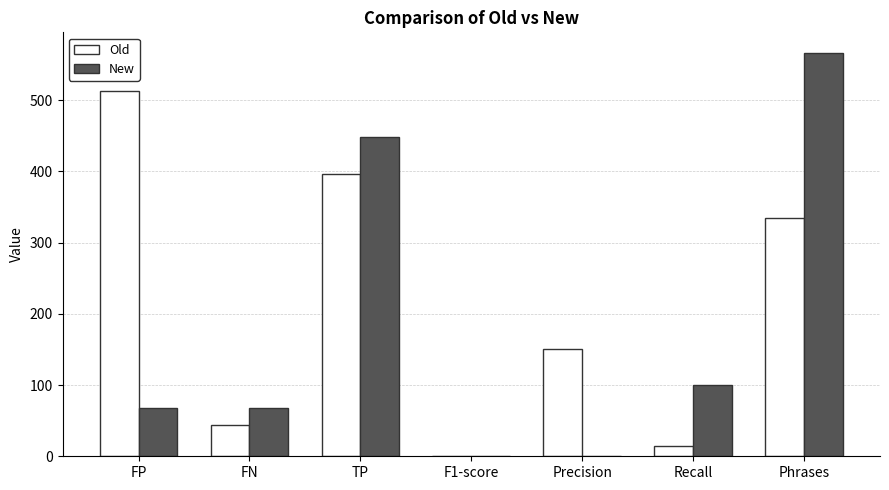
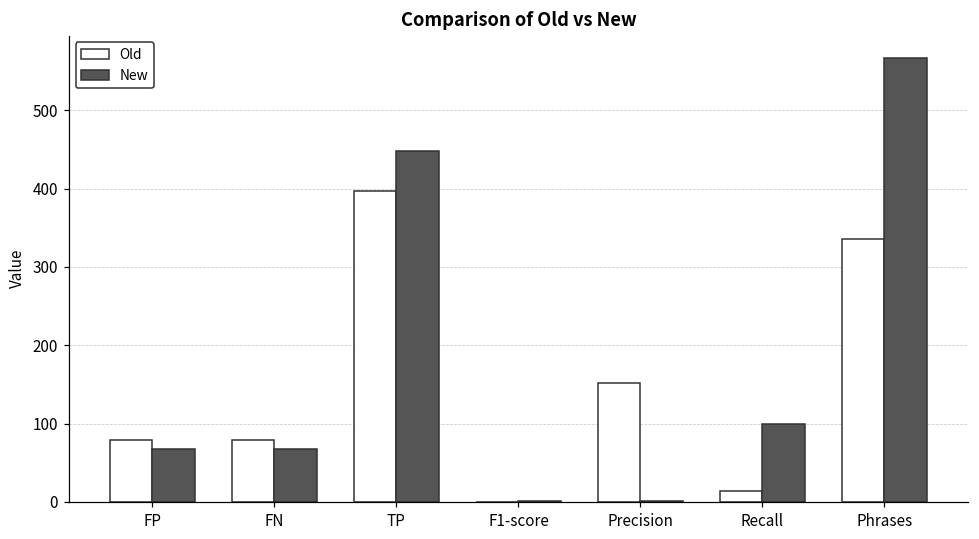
Old, FP: 510 -> 80
Old, FN: 40 -> 80
